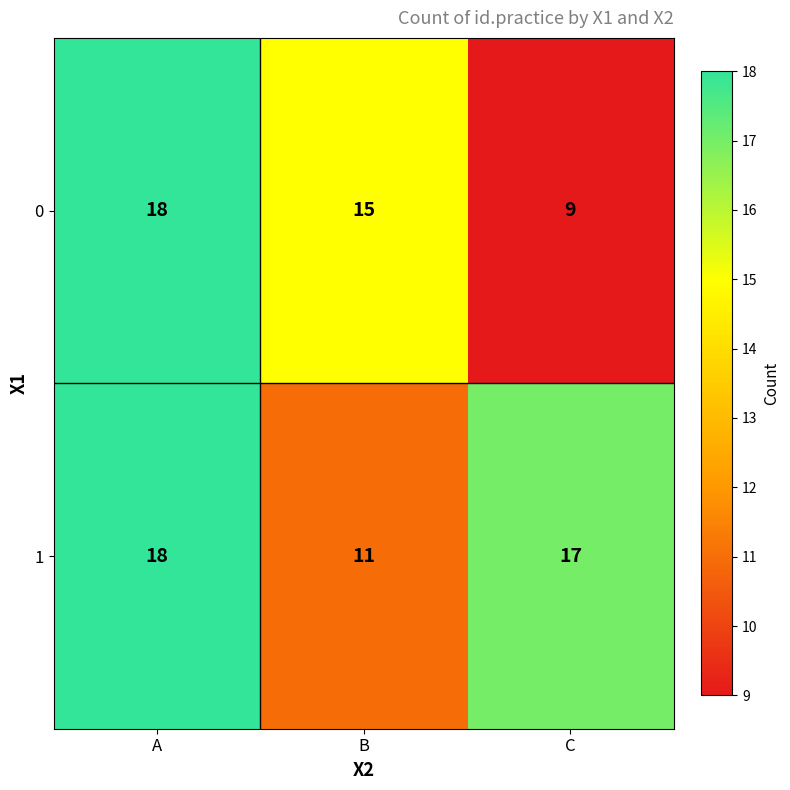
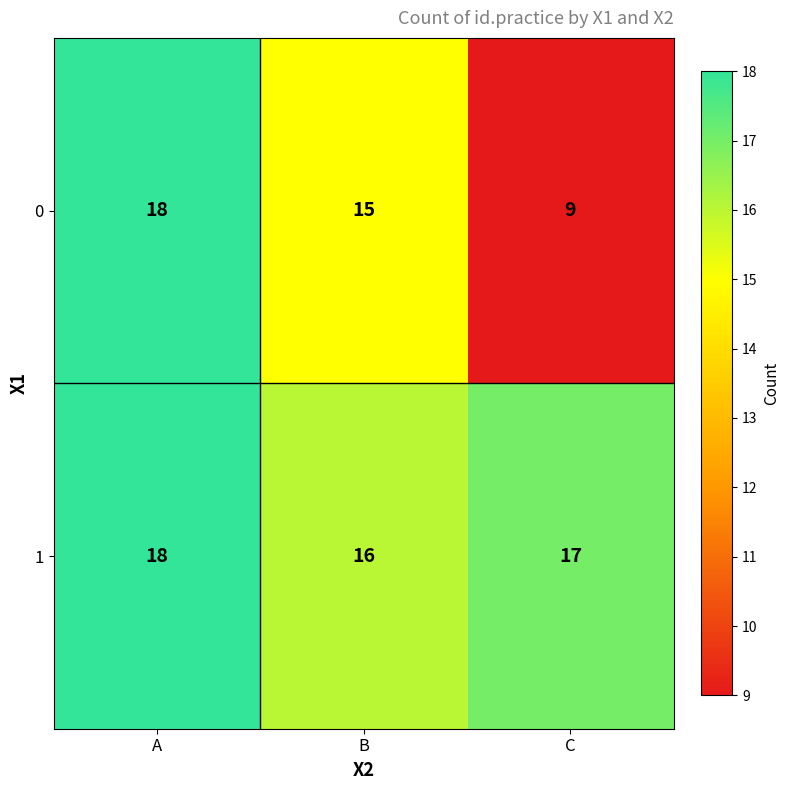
1, B: 11 -> 16
